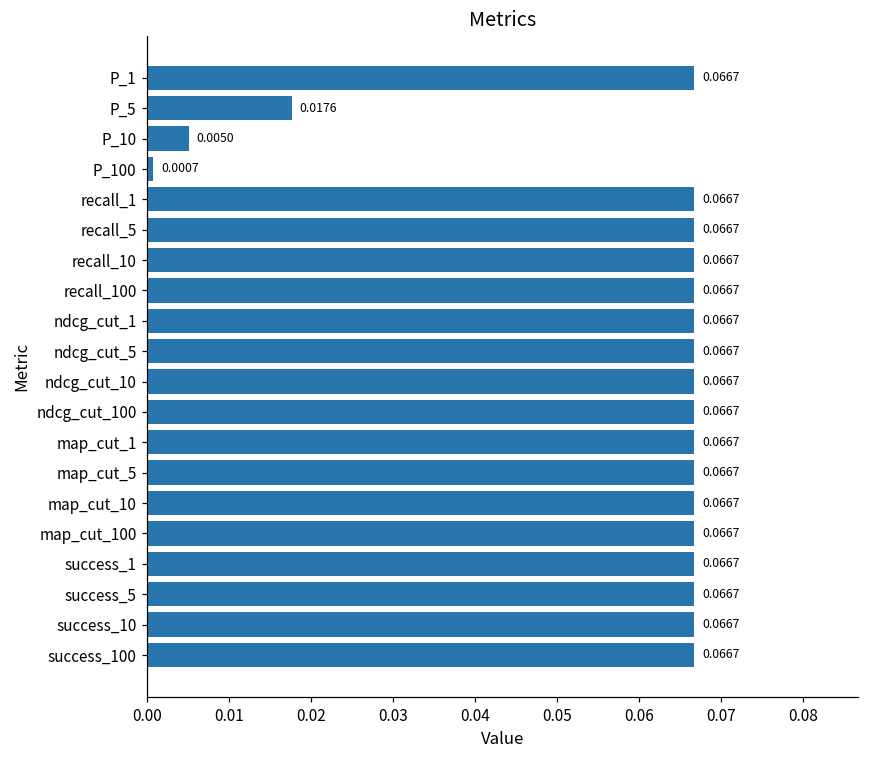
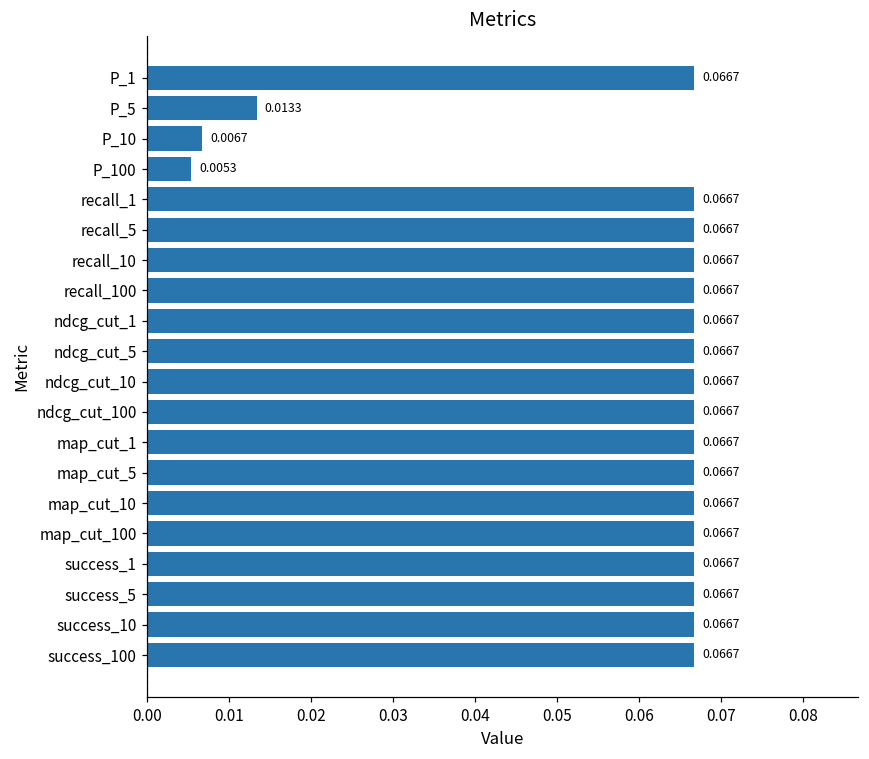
P_5: 0.0176 -> 0.0133
P_10: 0.0050 -> 0.0067
P_100: 0.0007 -> 0.0053
